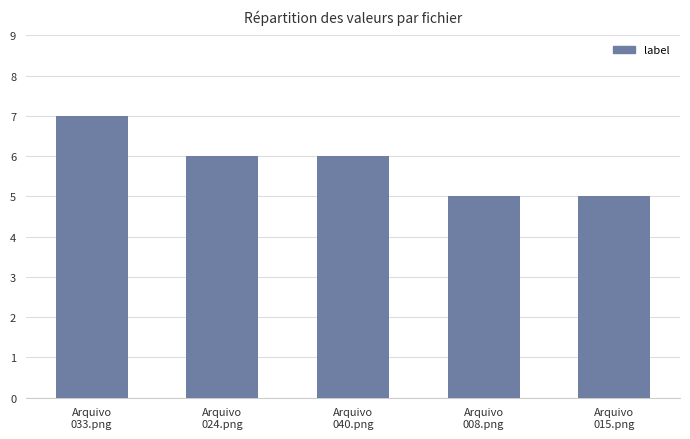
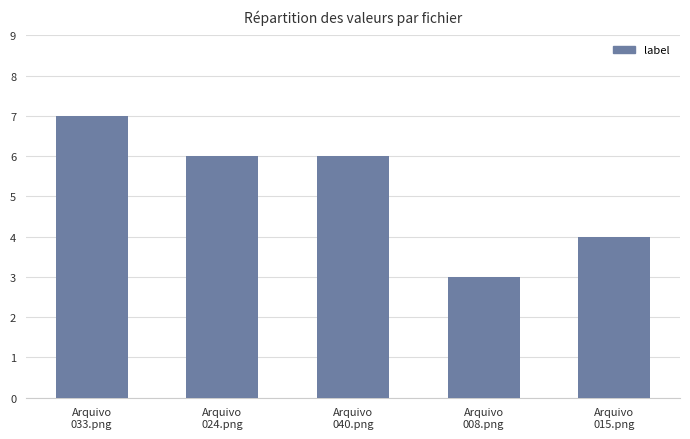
Arquivo 008.png: 5 -> 3
Arquivo 015.png: 5 -> 4
